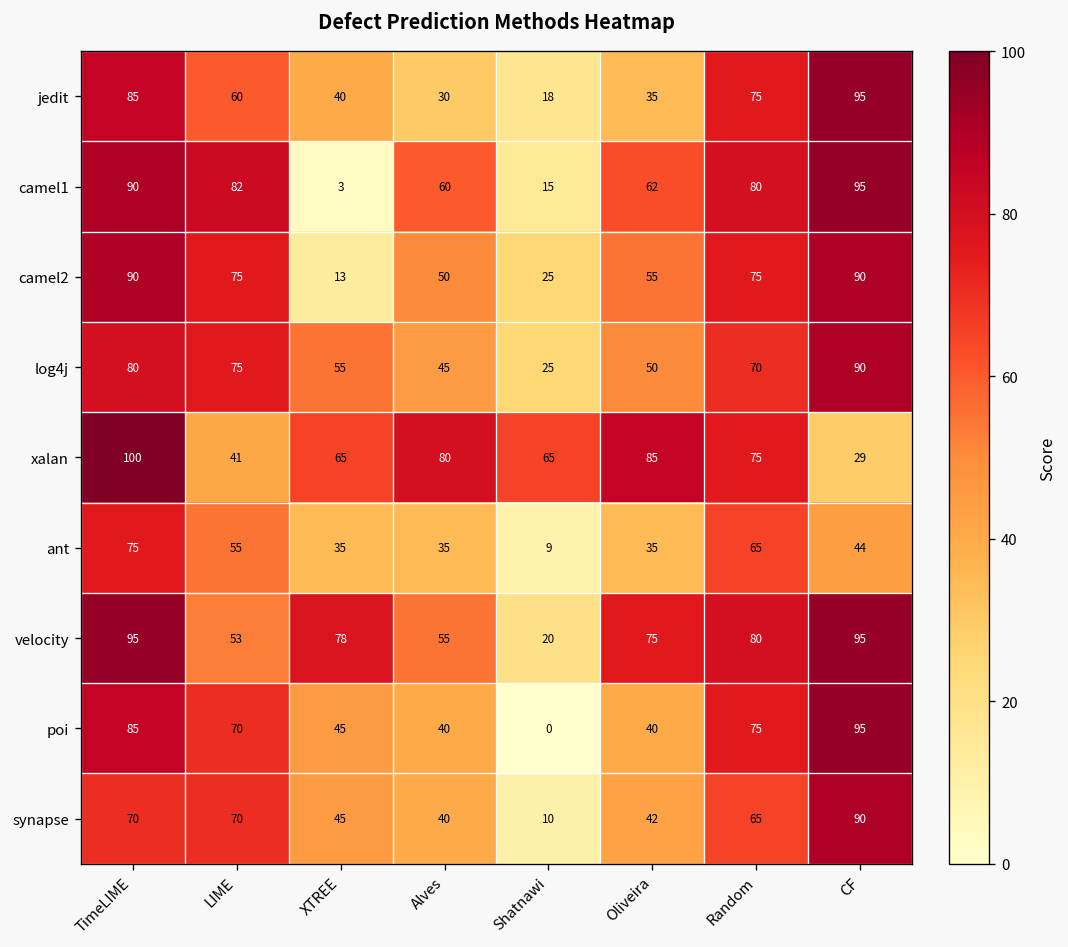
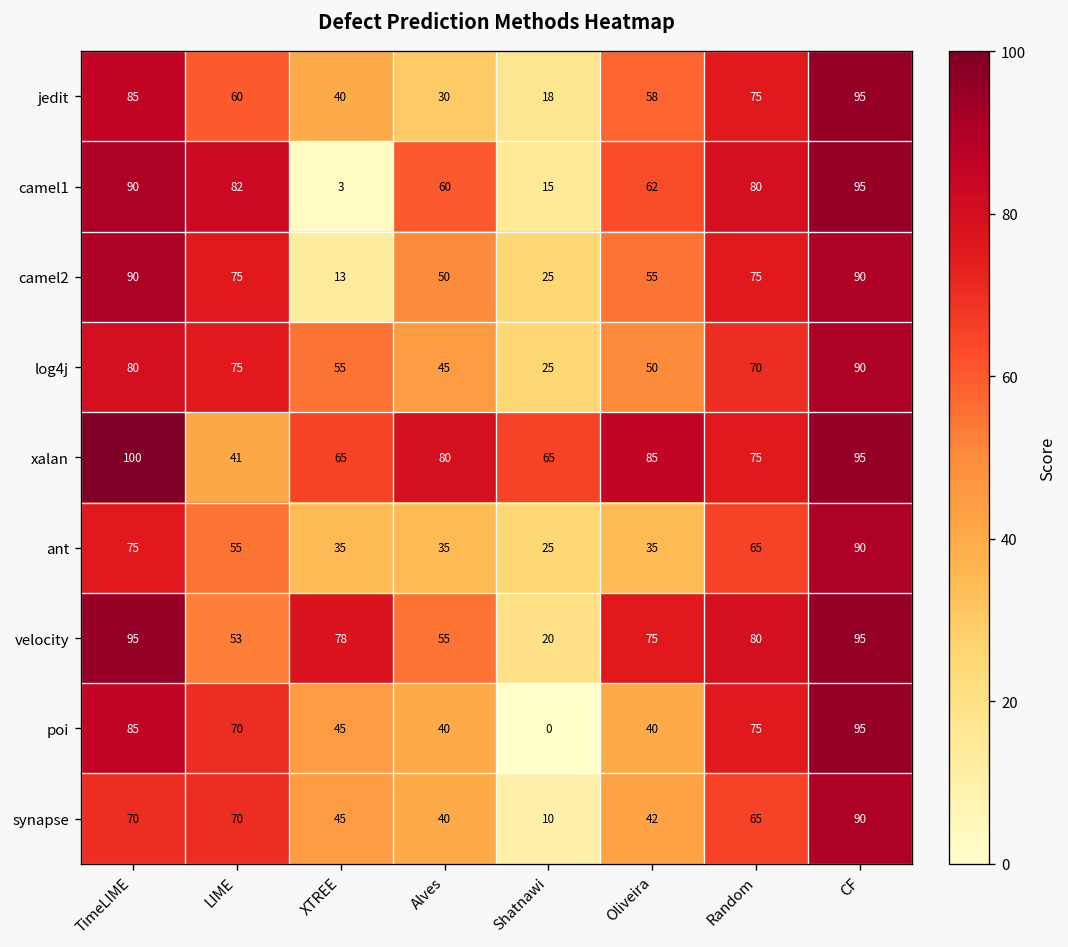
jedit, Oliveira: 35 -> 58
xalan, CF: 29 -> 95
ant, Shatnawi: 9 -> 25
ant, CF: 44 -> 90
